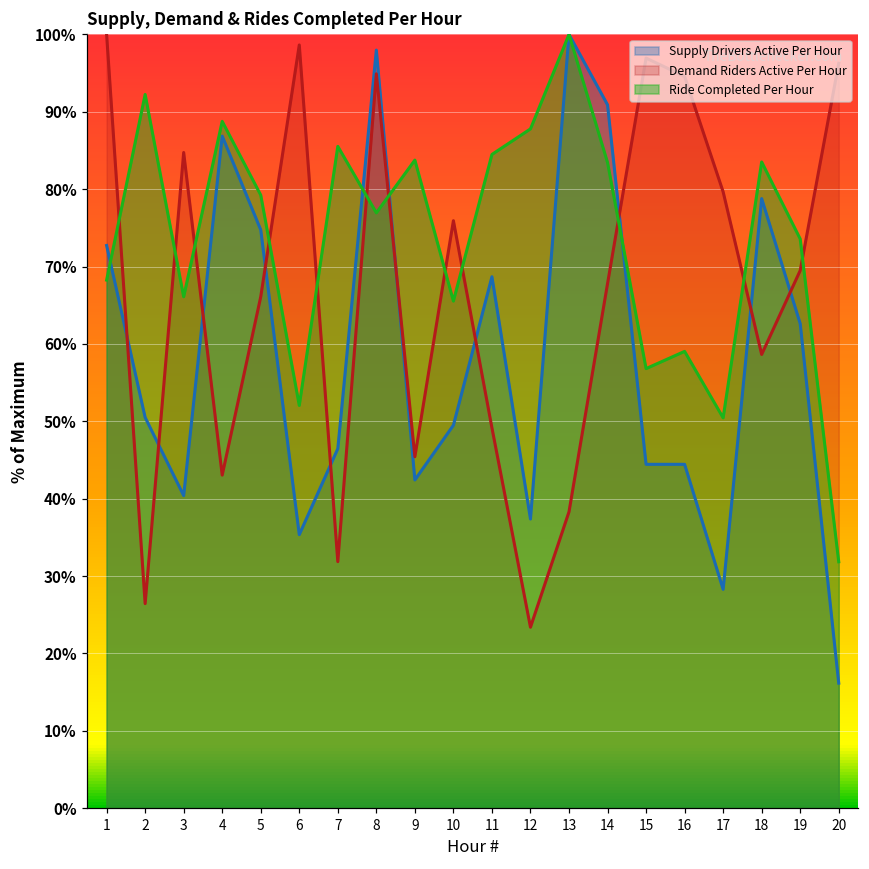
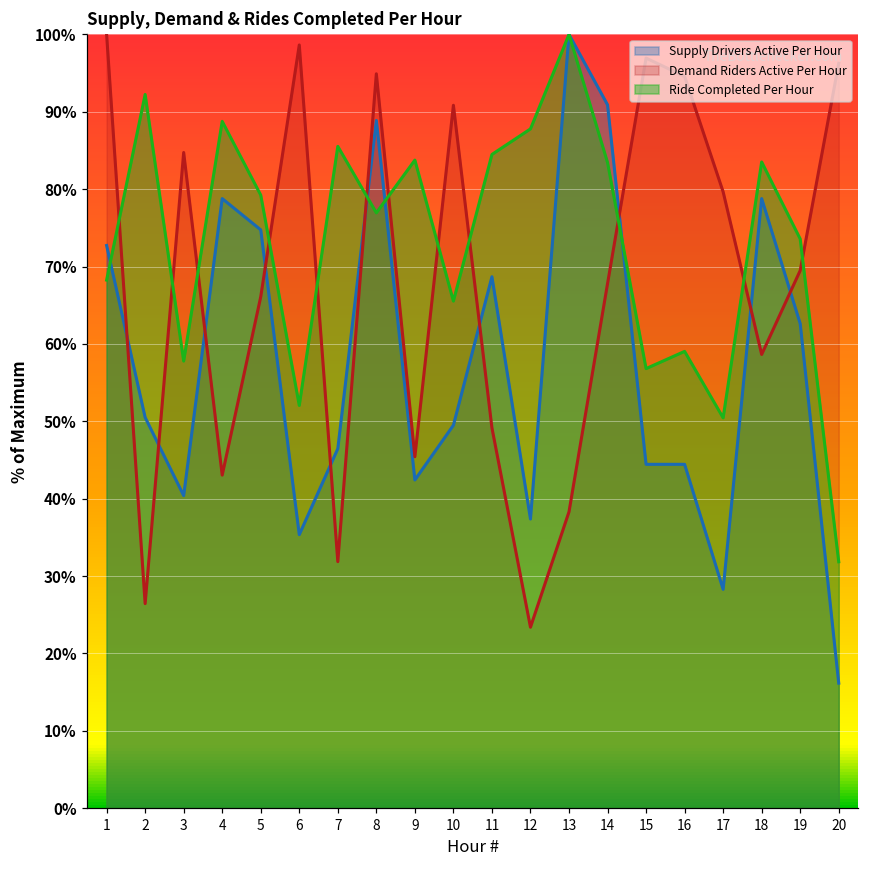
Ride Completed Per Hour, 3: 66% -> 58%
Supply Drivers Active Per Hour, 4: 87% -> 79%
Supply Drivers Active Per Hour, 8: 98% -> 89%
Demand Riders Active Per Hour, 10: 76% -> 91%
